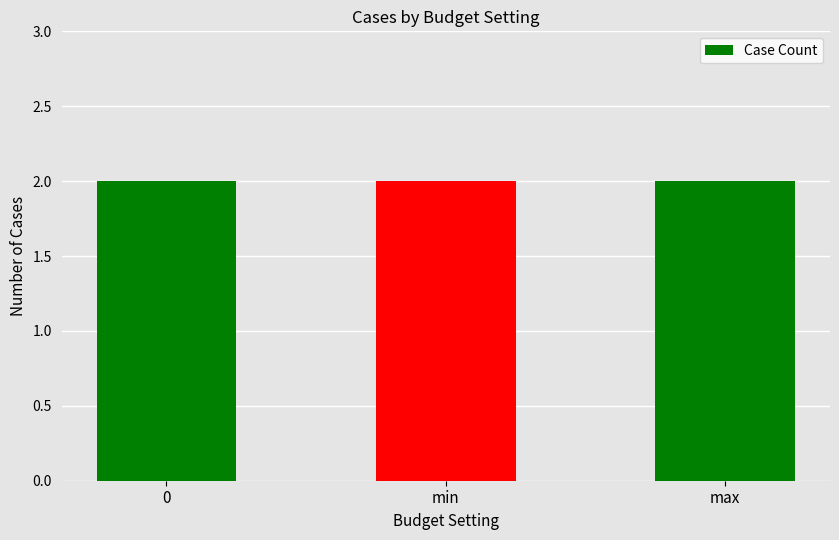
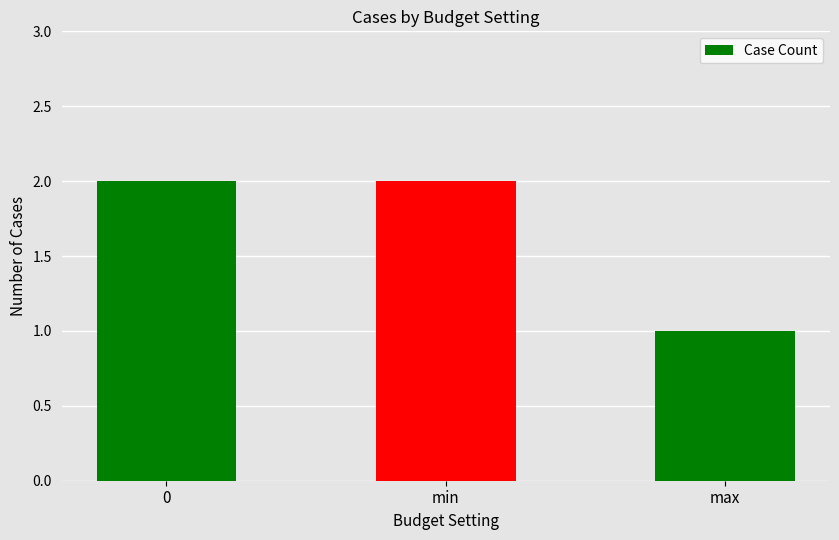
max: 2 -> 1
